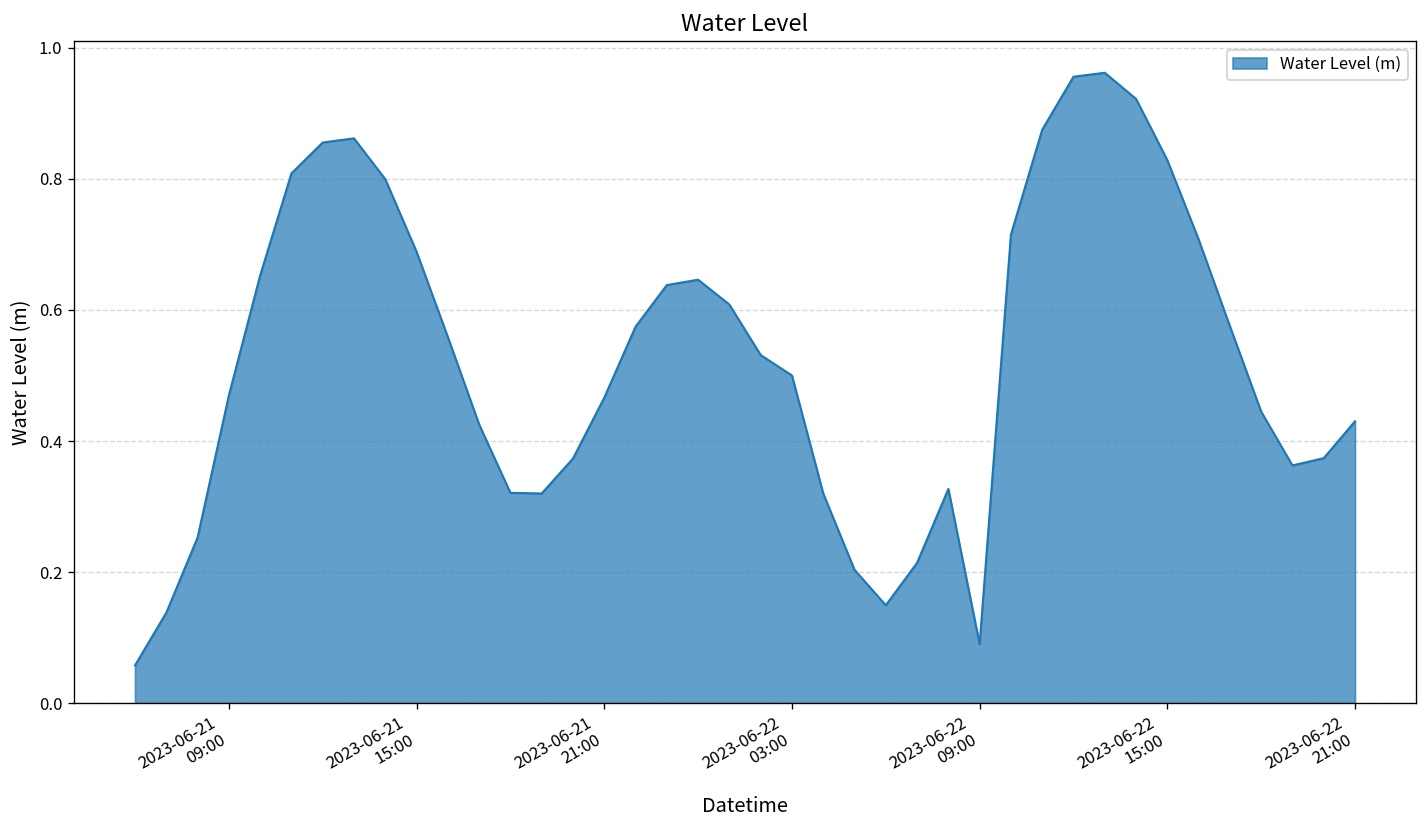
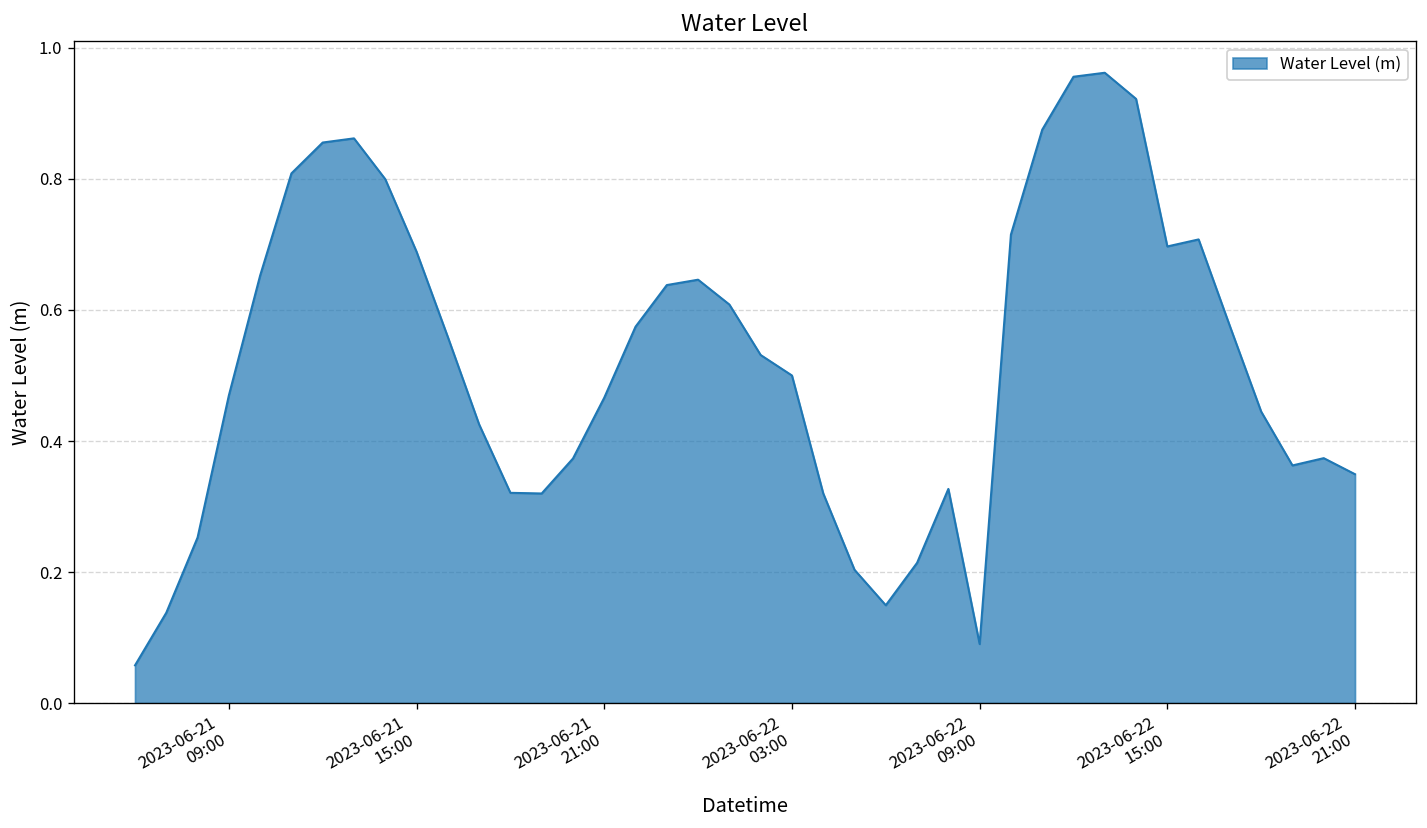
2023-06-22 15:00: 0.83 -> 0.70
2023-06-22 21:00: 0.43 -> 0.35
